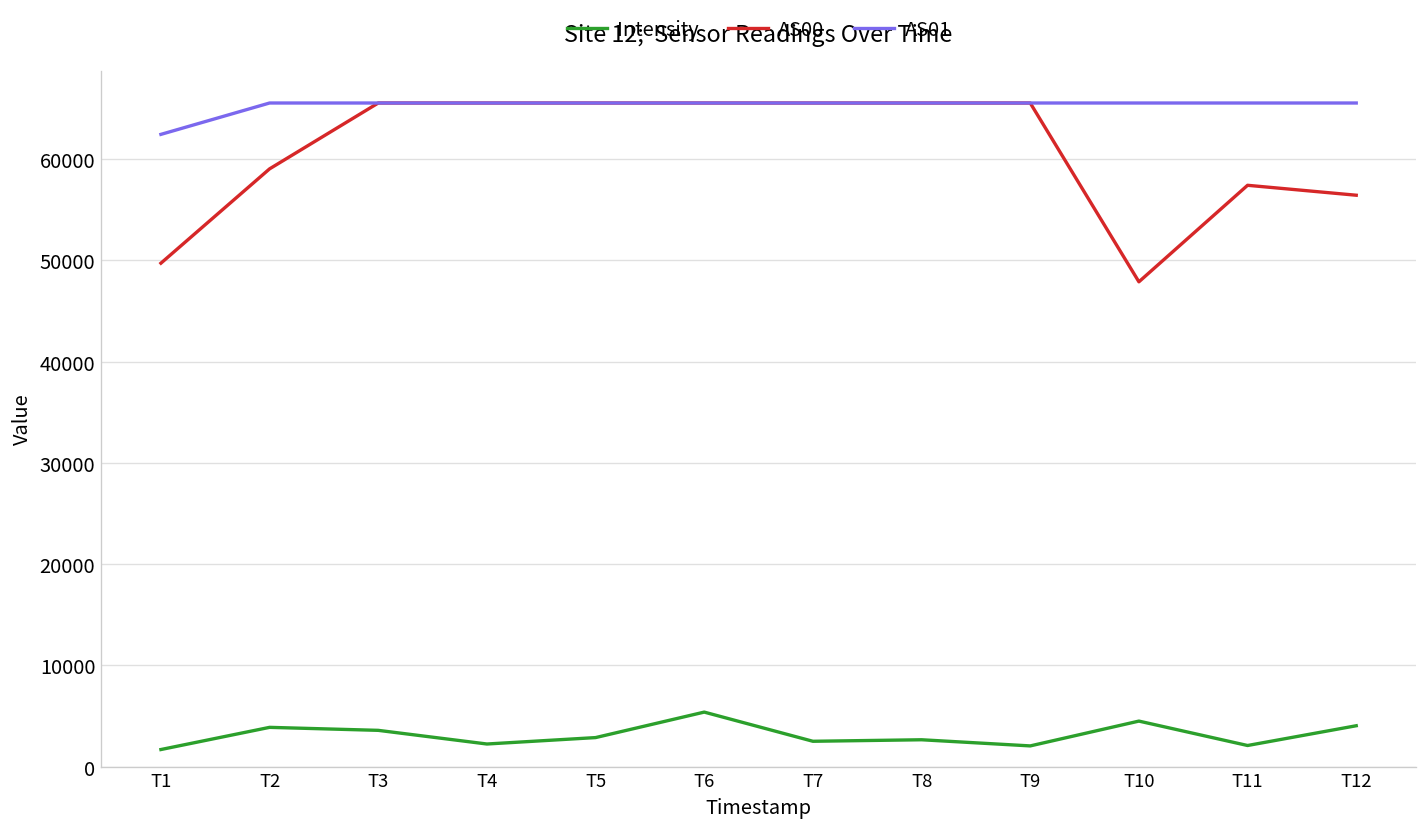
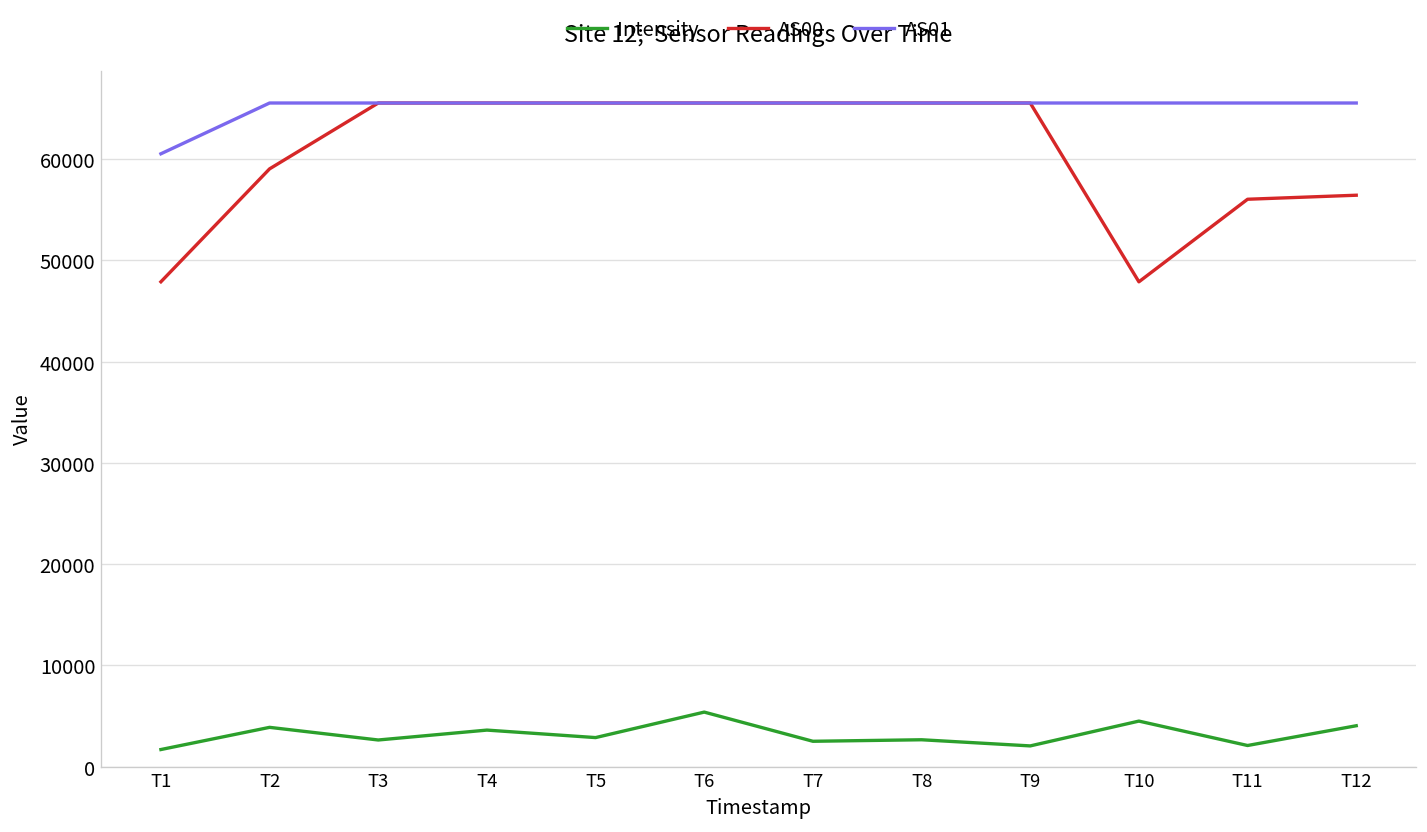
AS00, T1: 50000 -> 48000
AS01, T1: 62000 -> 61000
Intensity, T3: 4000 -> 3000
Intensity, T4: 2000 -> 4000
AS00, T11: 57000 -> 56000
